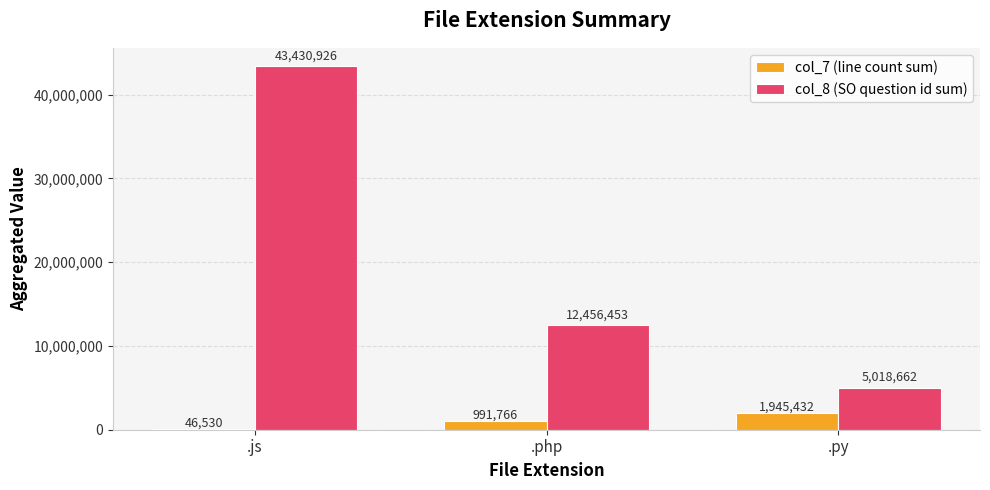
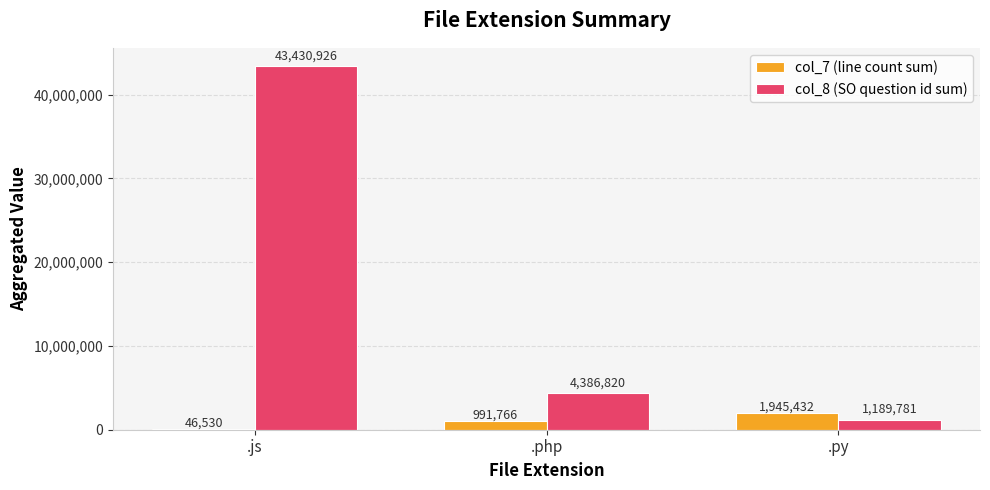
col_8 (SO question id sum), .php: 12,456,453 -> 4,386,820
col_8 (SO question id sum), .py: 5,018,662 -> 1,189,781
